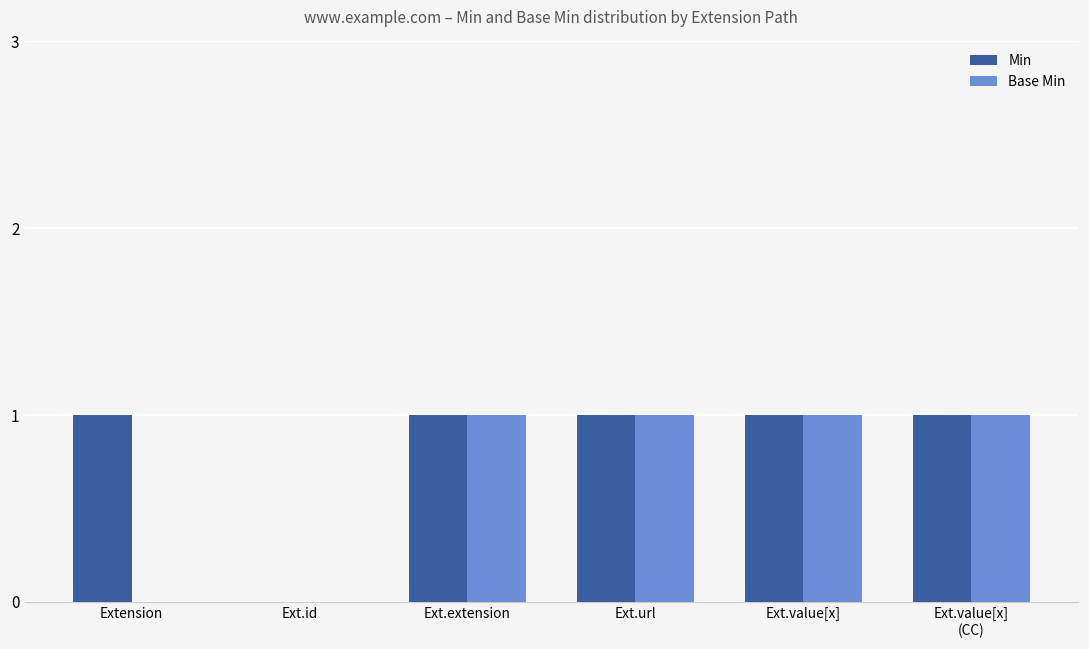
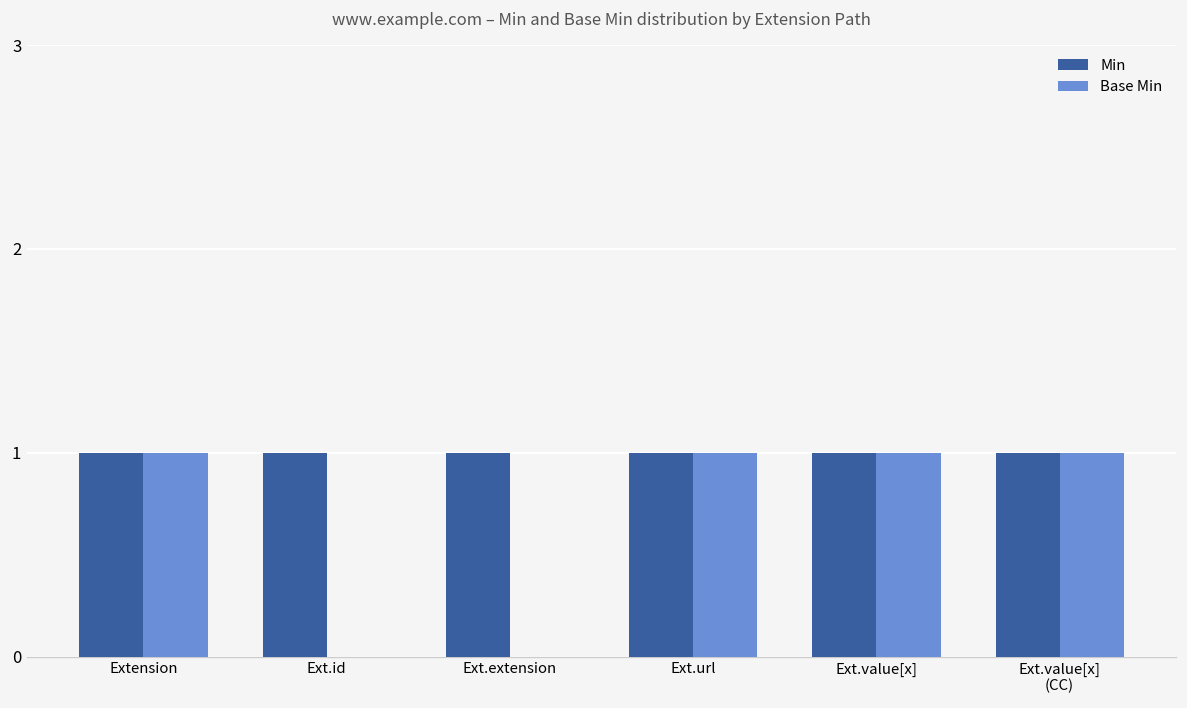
Base Min, Extension: 0 -> 1
Min, Ext.id: 0 -> 1
Base Min, Ext.extension: 1 -> 0
